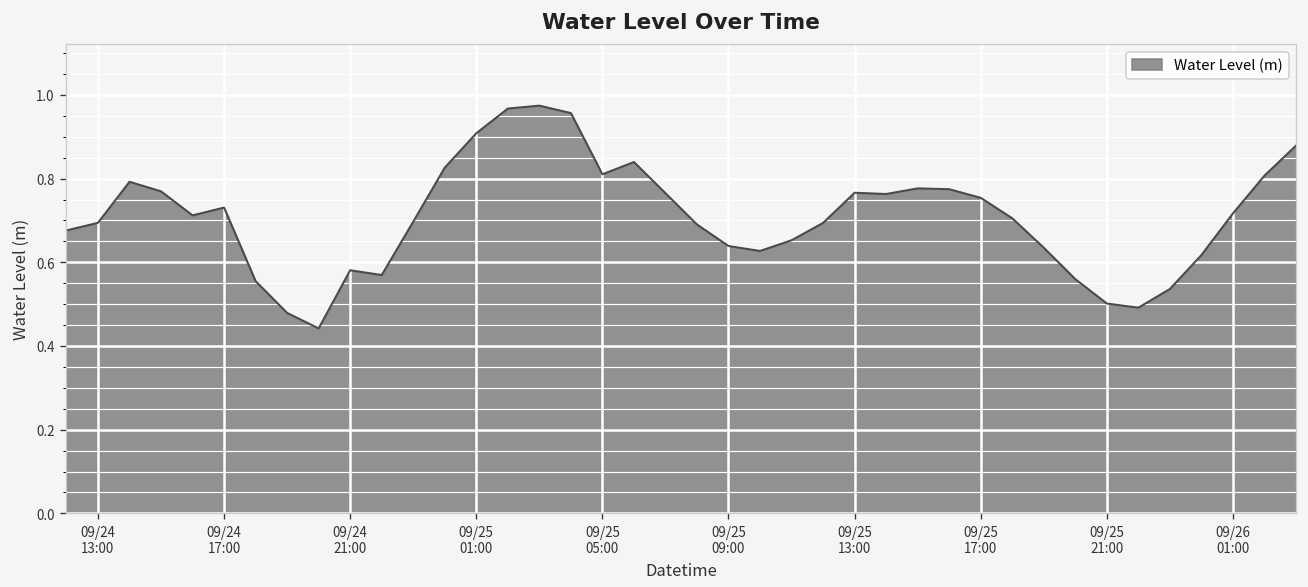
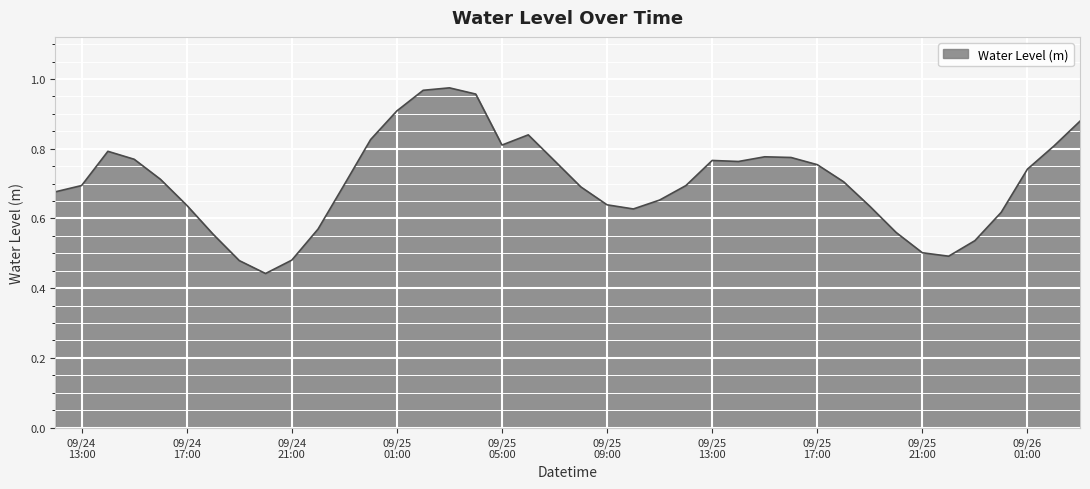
09/24 17:00: 0.73 -> 0.64
09/24 21:00: 0.58 -> 0.48
09/26 01:00: 0.72 -> 0.74
